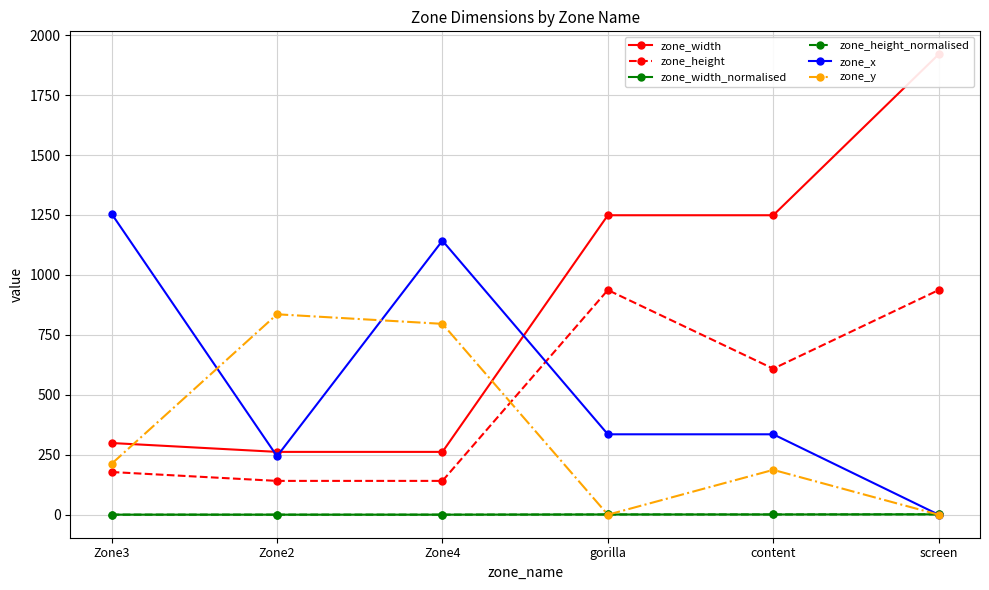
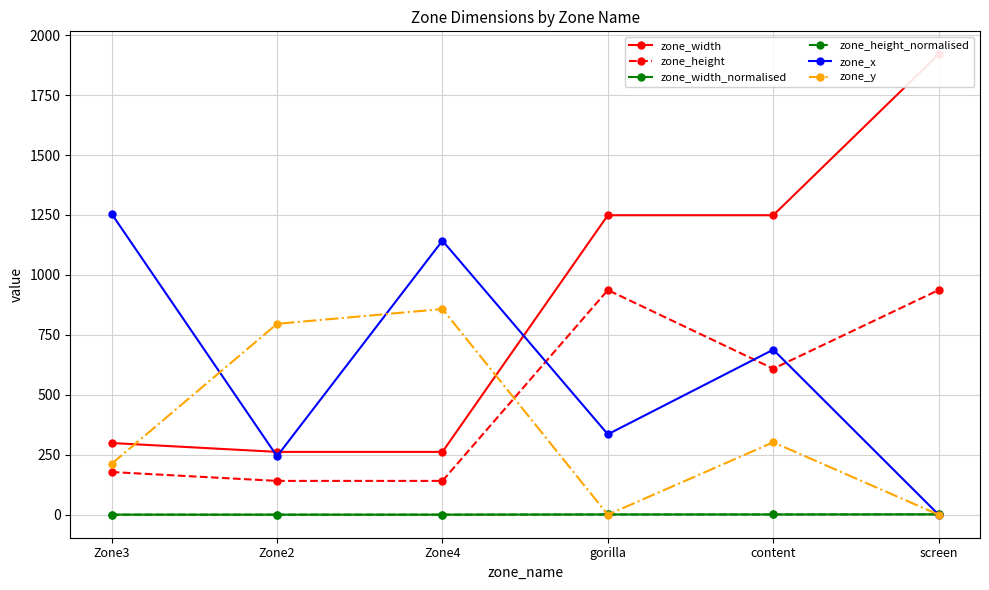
zone_y, Zone2: 840 -> 800
zone_y, Zone4: 800 -> 860
zone_x, content: 340 -> 690
zone_y, content: 190 -> 300
